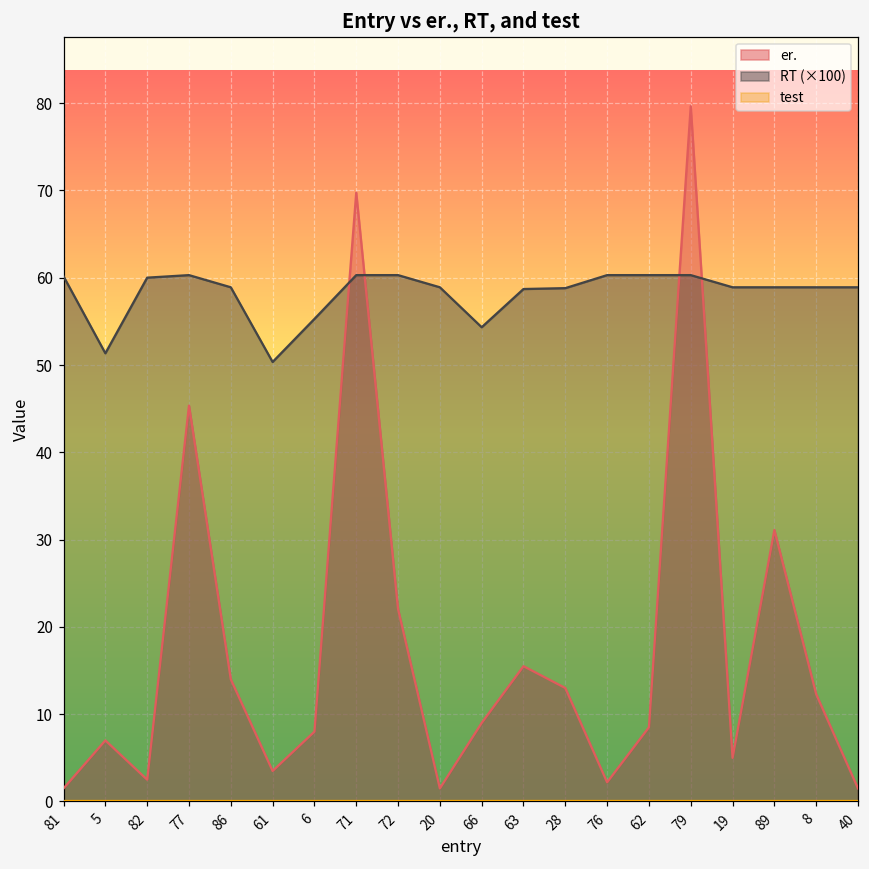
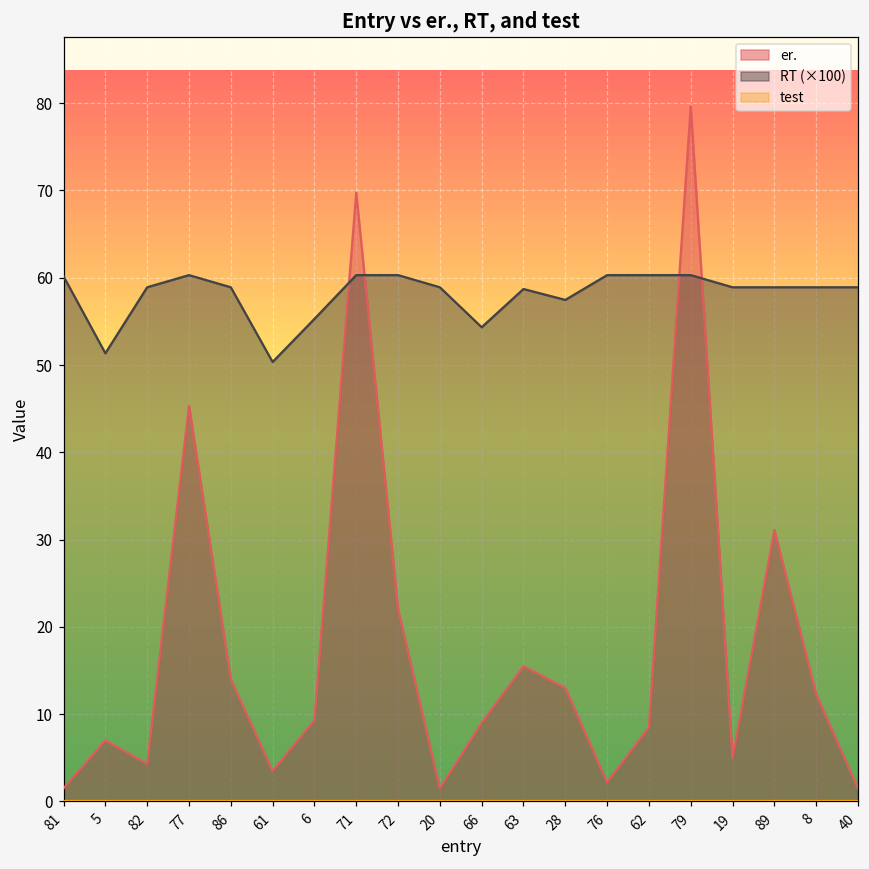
er., 82: 3 -> 4
RT (×100), 82: 60 -> 59
er., 6: 8 -> 9
RT (×100), 28: 59 -> 57
